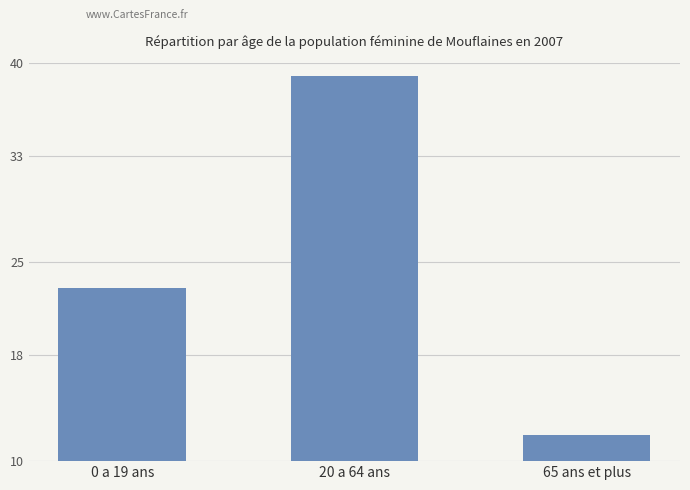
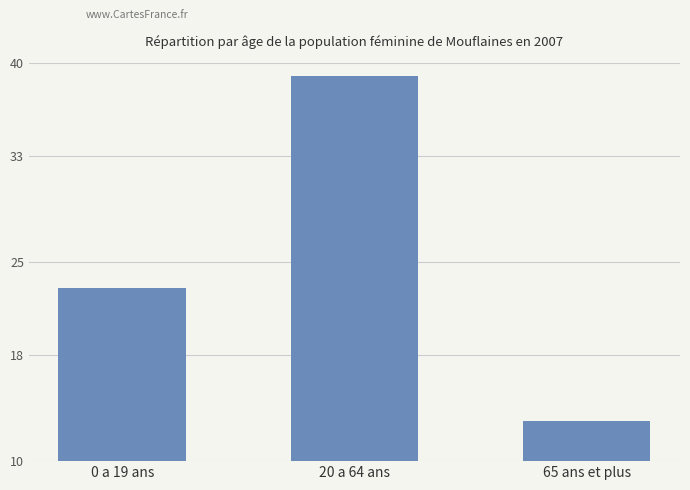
65 ans et plus: 12 -> 13
